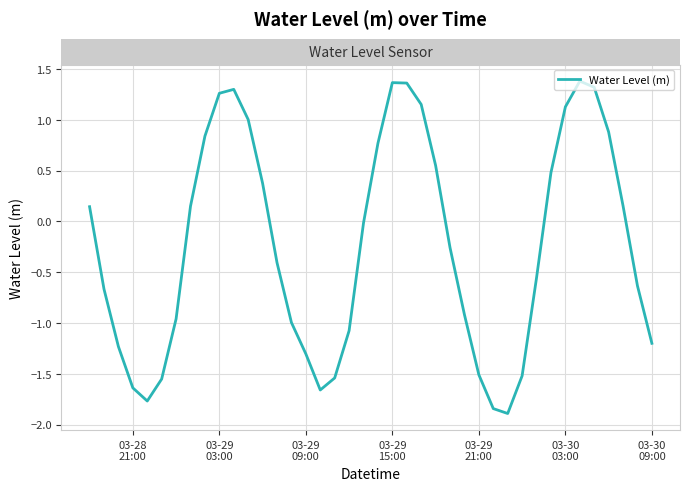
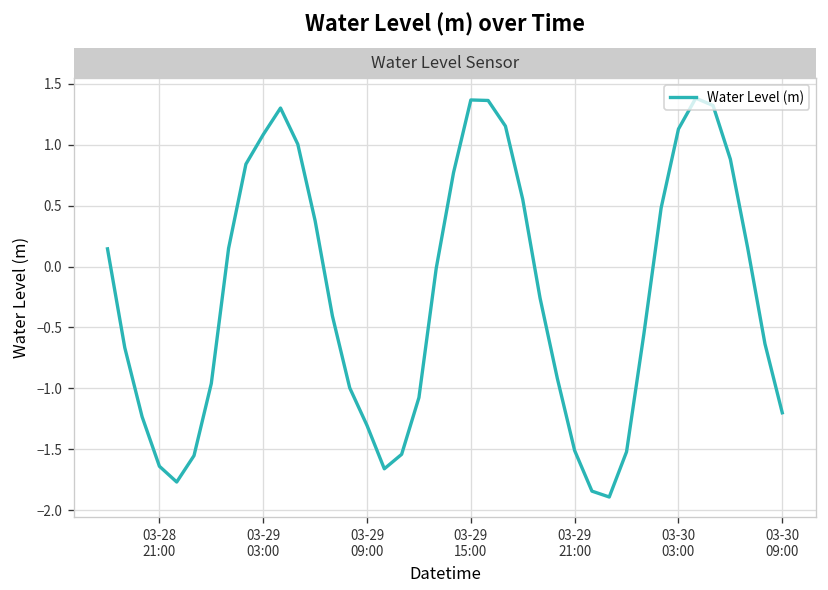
03-29 03:00: 1.26 -> 1.08
